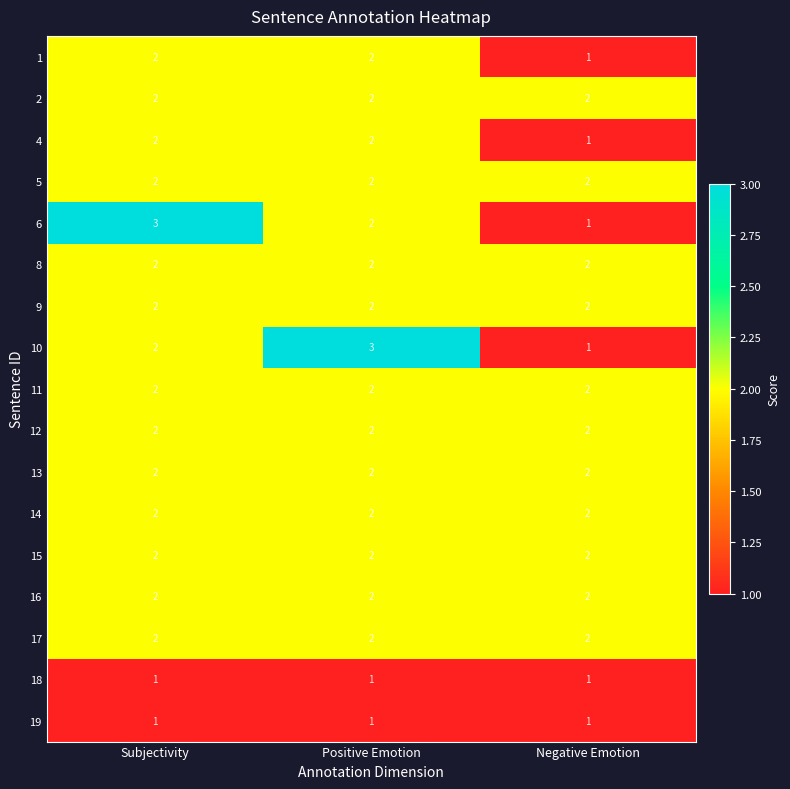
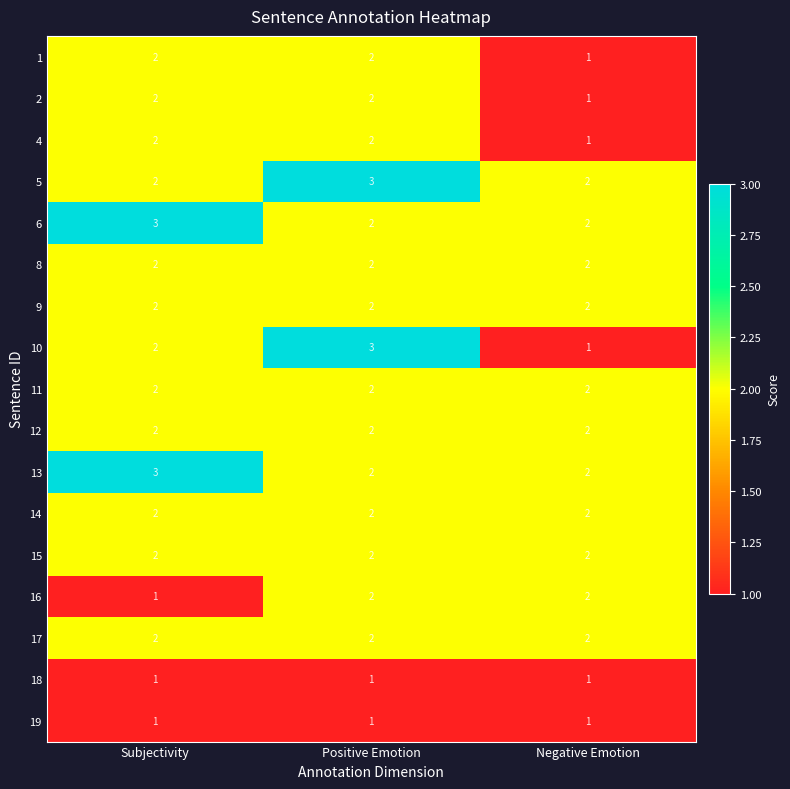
2, Negative Emotion: 2 -> 1
5, Positive Emotion: 2 -> 3
6, Negative Emotion: 1 -> 2
13, Subjectivity: 2 -> 3
16, Subjectivity: 2 -> 1
